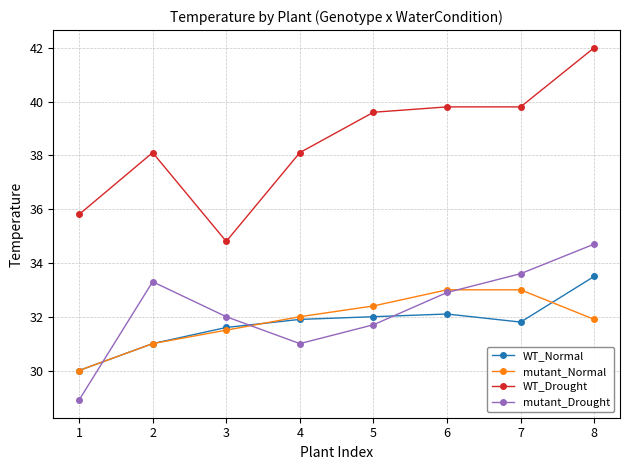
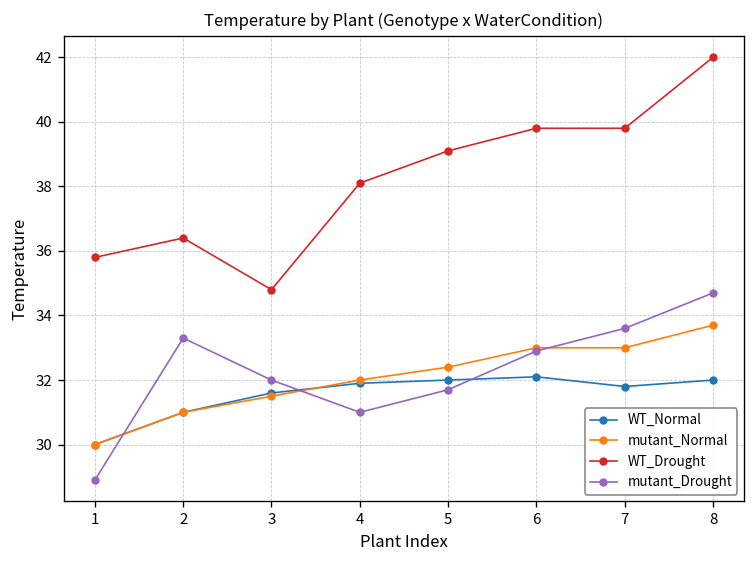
WT_Drought, 2: 38.1 -> 36.4
WT_Drought, 5: 39.6 -> 39.1
WT_Normal, 8: 33.5 -> 32.0
mutant_Normal, 8: 31.9 -> 33.7
